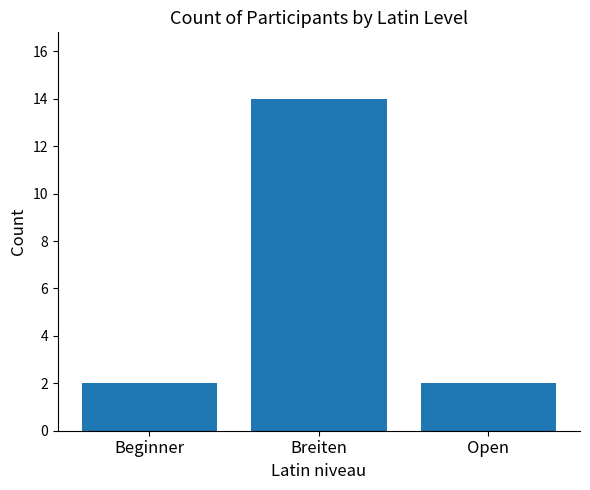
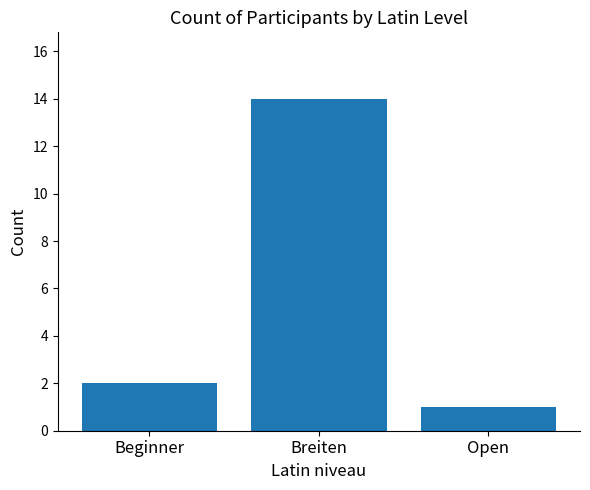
Open: 2 -> 1
